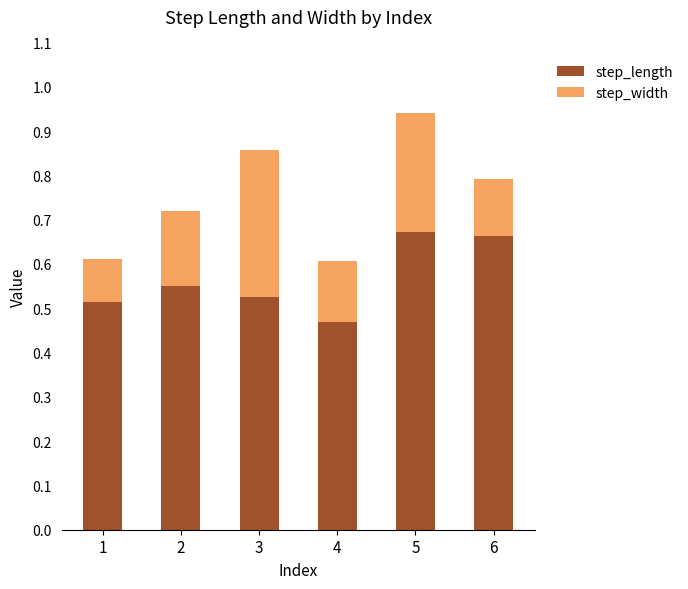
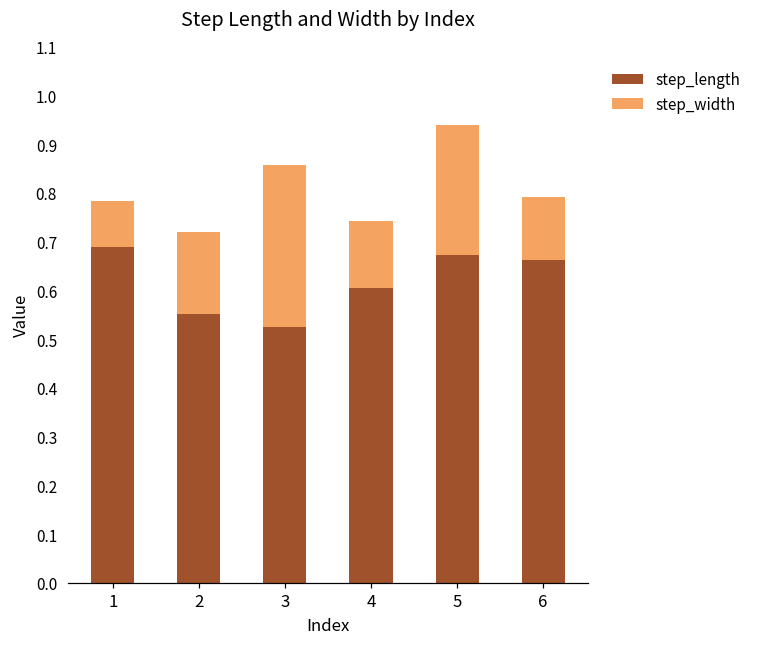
step_length, 1: 0.51 -> 0.69
step_length, 4: 0.47 -> 0.61
